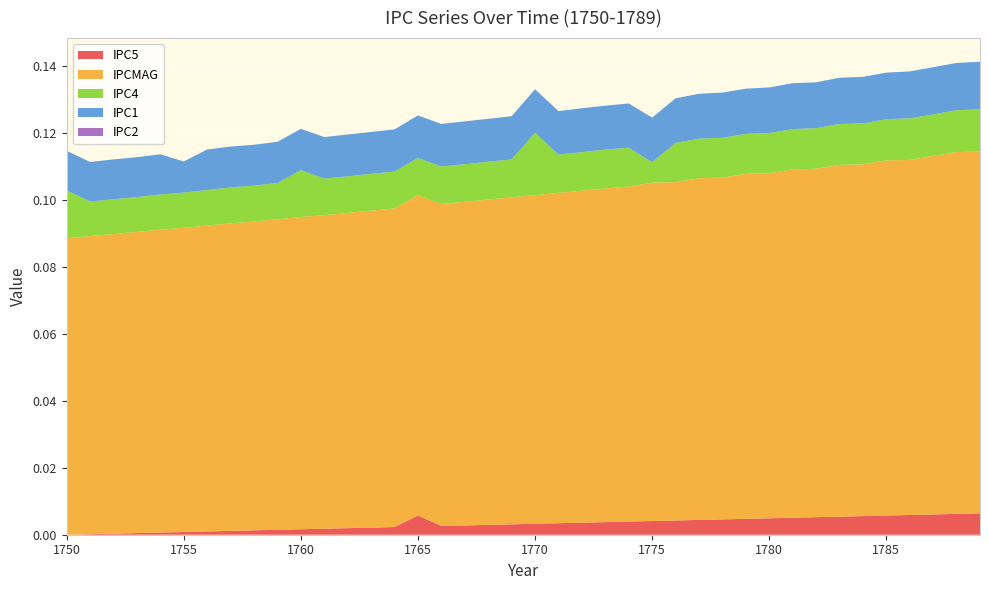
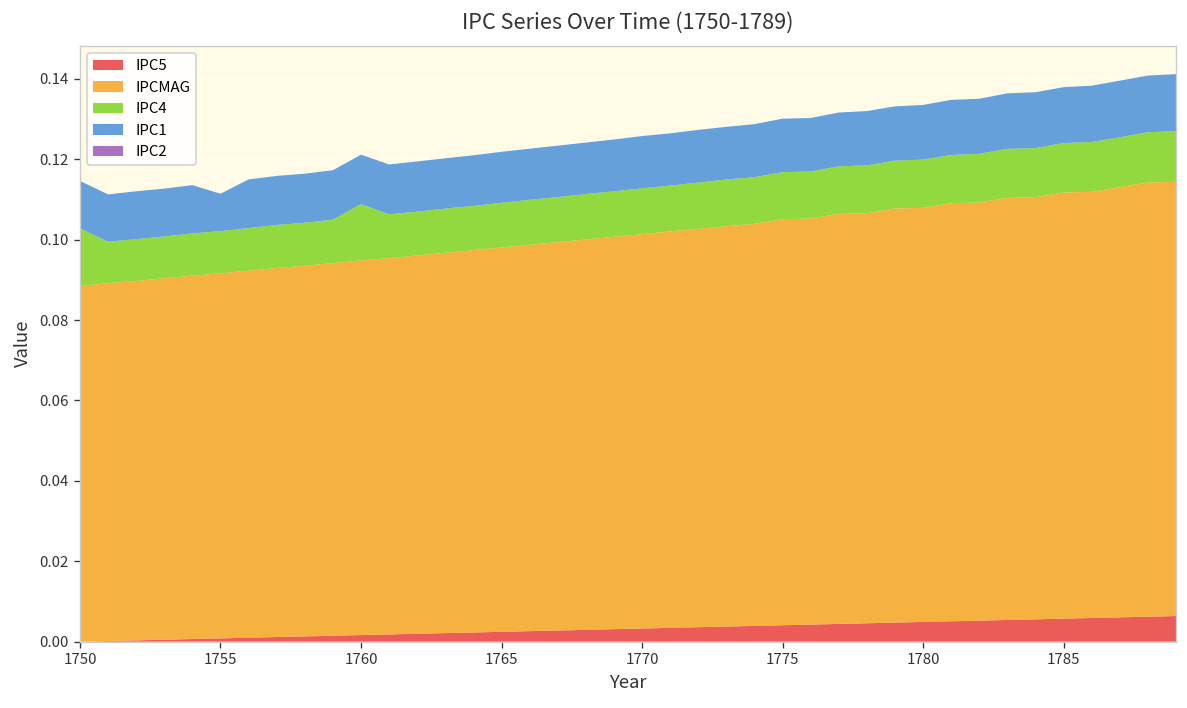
IPC5, 1765: 0.006 -> 0.002
IPC4, 1770: 0.019 -> 0.011
IPC4, 1775: 0.006 -> 0.012
